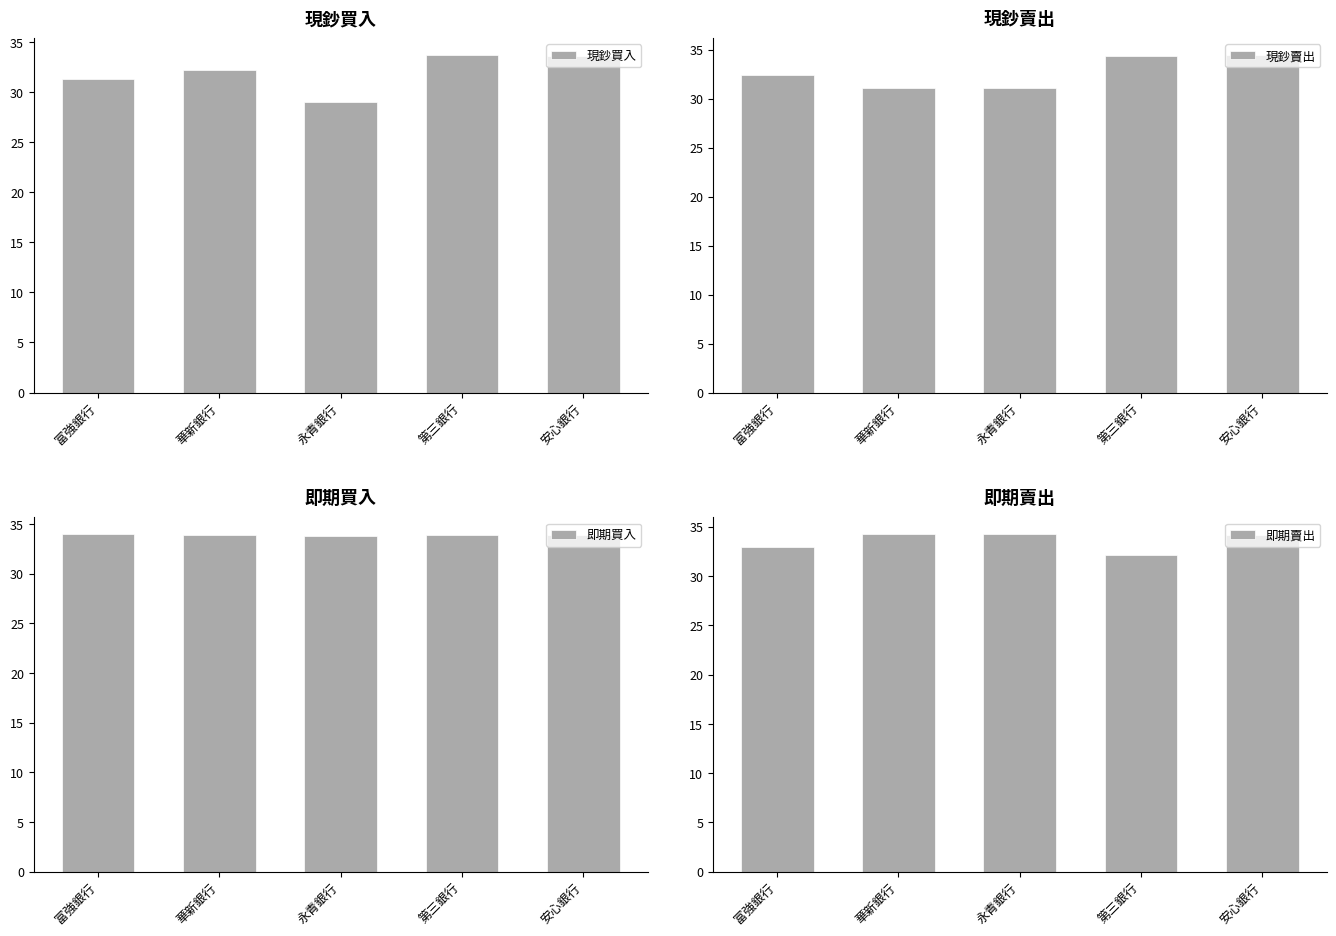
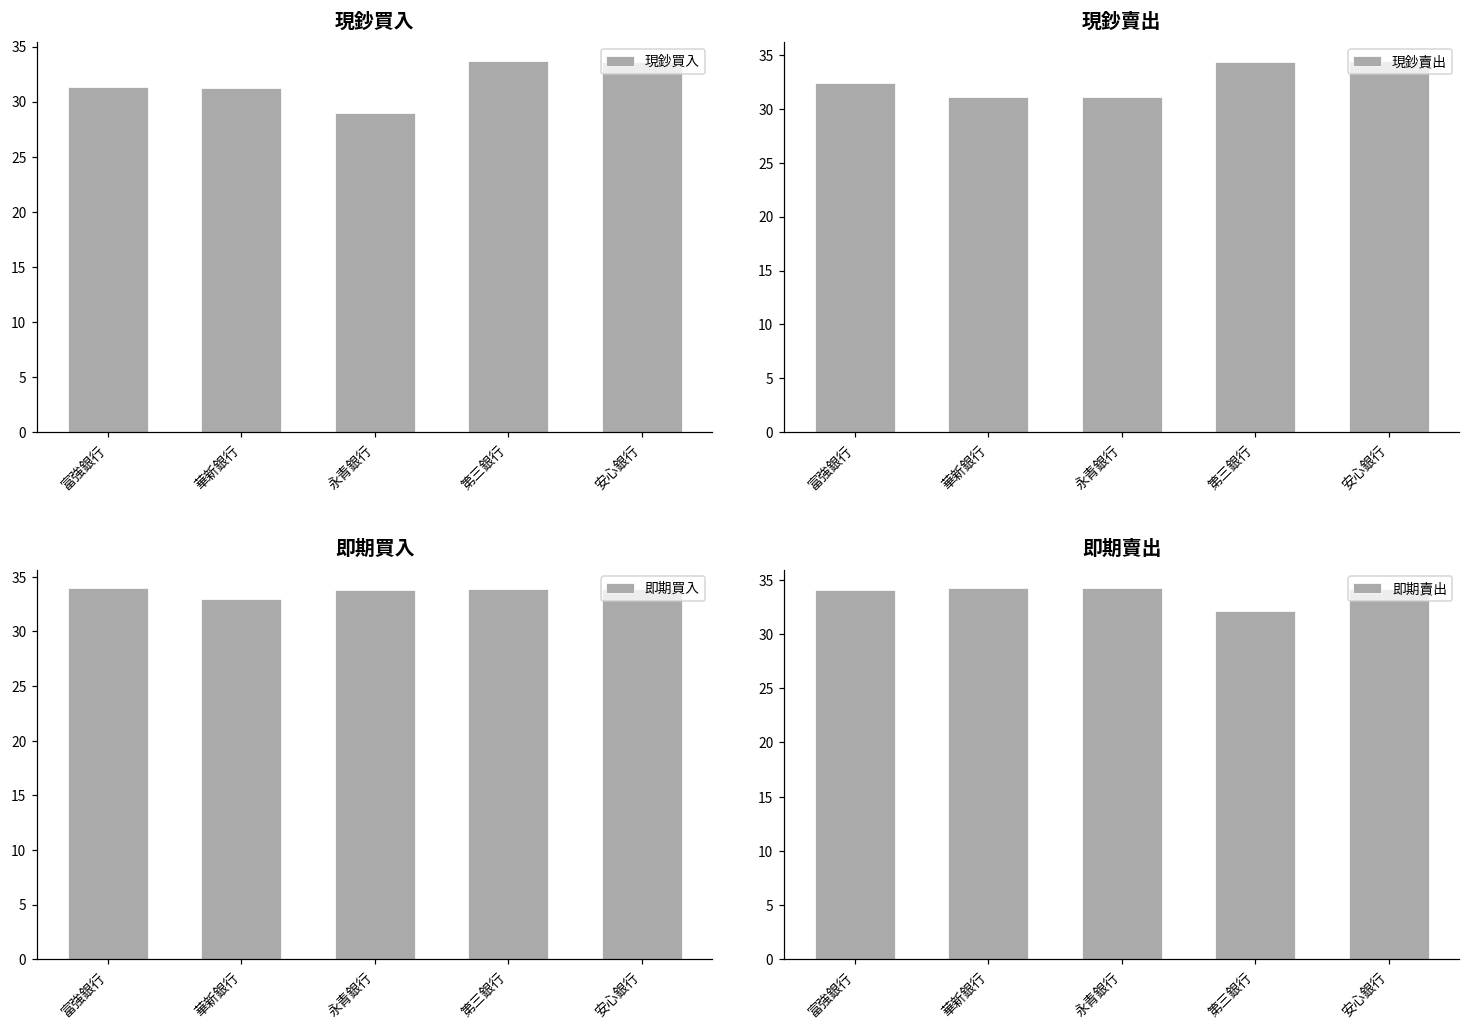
現鈔買入, 華新銀行: 32.2 -> 31.3
即期買入, 華新銀行: 34 -> 33
即期賣出, 富強銀行: 33 -> 34
